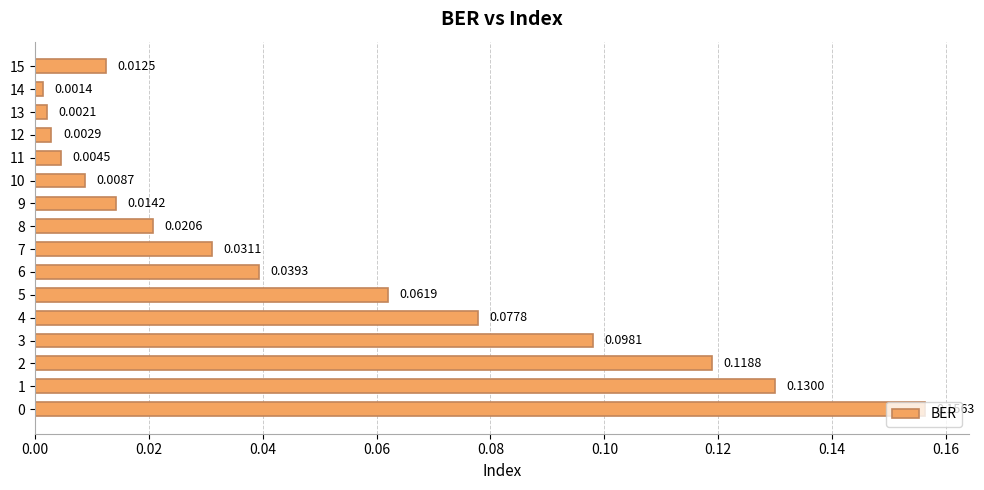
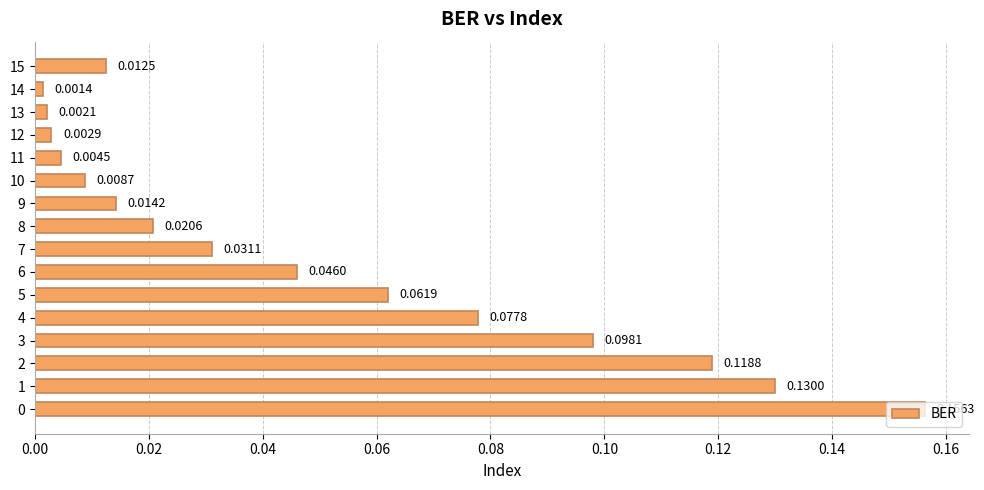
6: 0.0393 -> 0.0460
